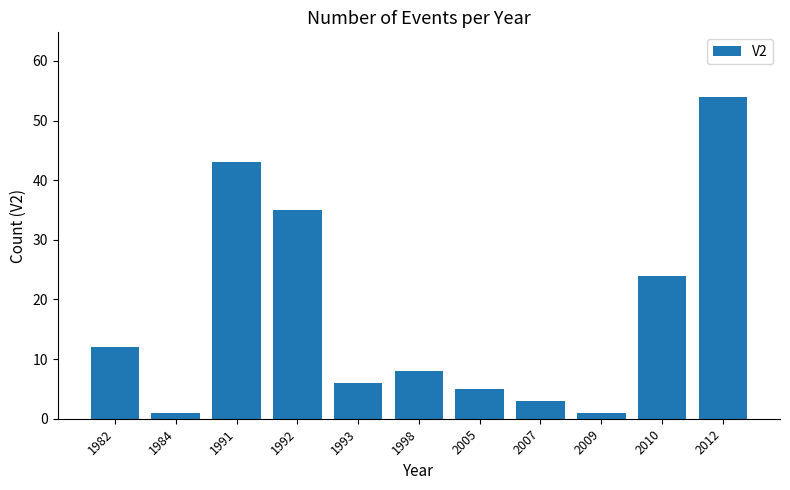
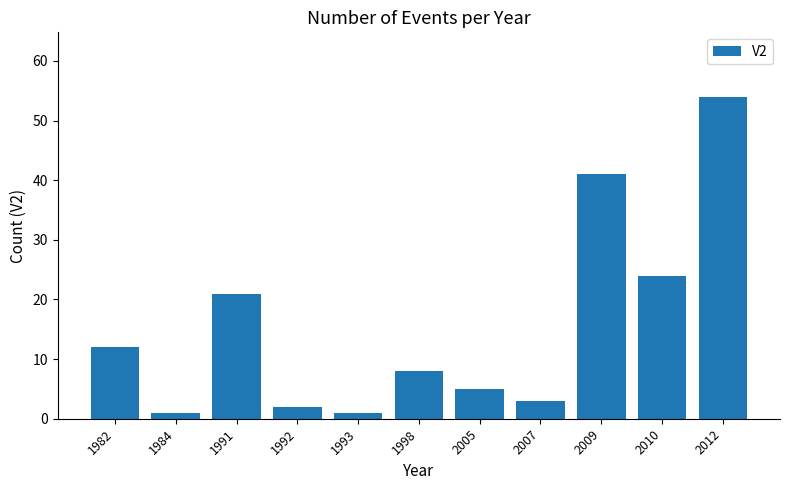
1991: 43 -> 21
1992: 35 -> 2
1993: 6 -> 1
2009: 1 -> 41
